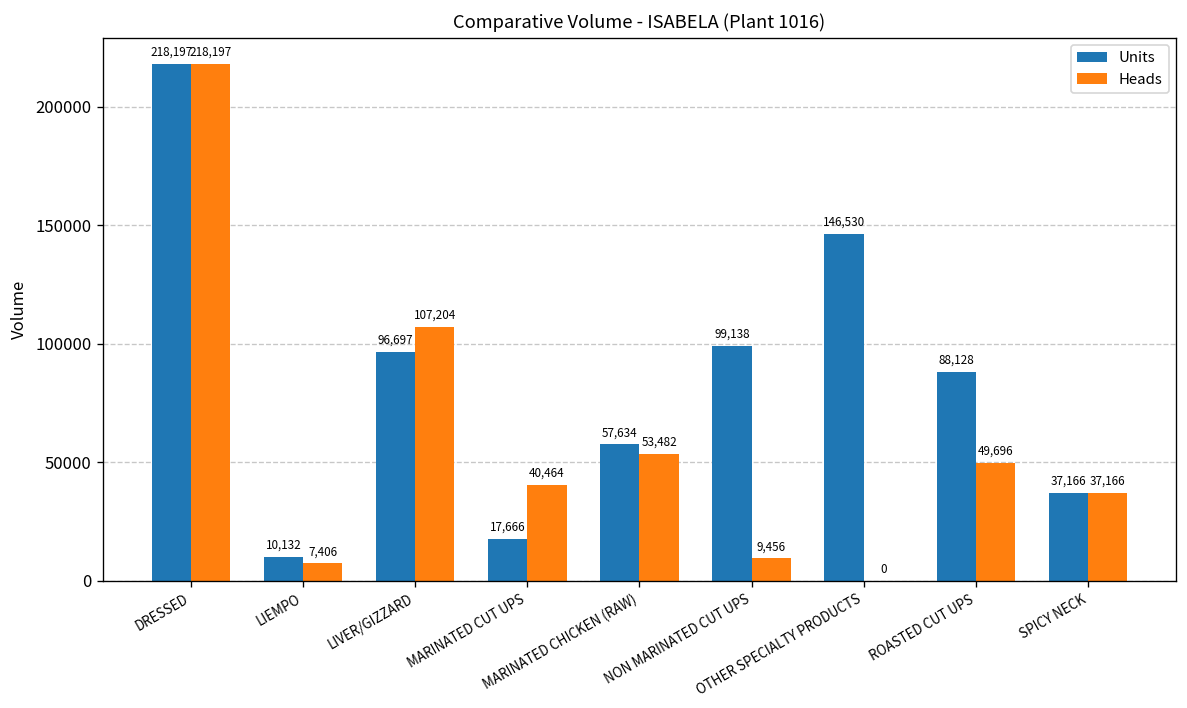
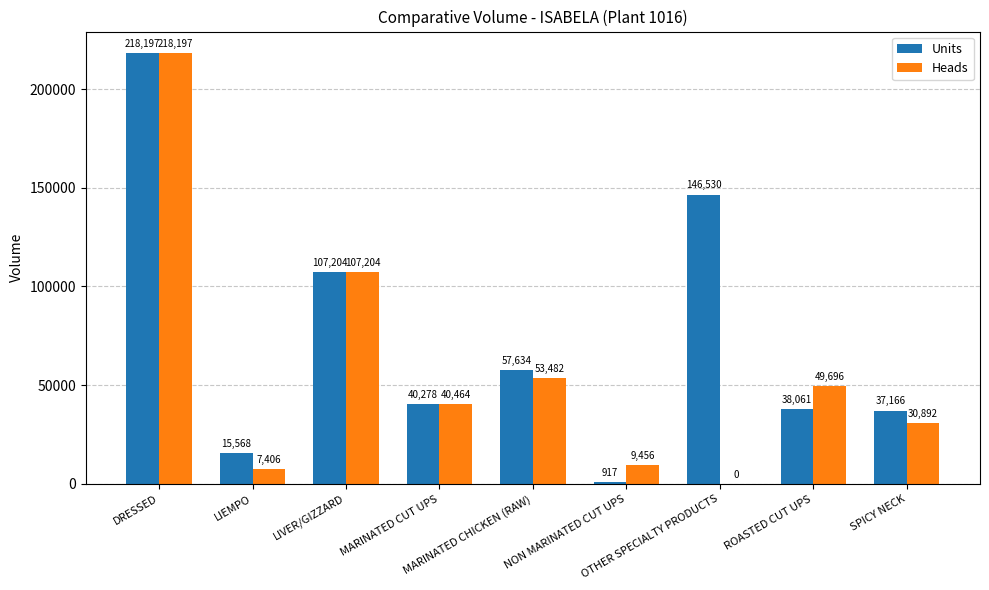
Units, LIEMPO: 10,132 -> 15,568
Units, LIVER/GIZZARD: 96,697 -> 107,204
Units, MARINATED CUT UPS: 17,666 -> 40,278
Units, NON MARINATED CUT UPS: 99,138 -> 917
Units, ROASTED CUT UPS: 88,128 -> 38,061
Heads, SPICY NECK: 37,166 -> 30,892
